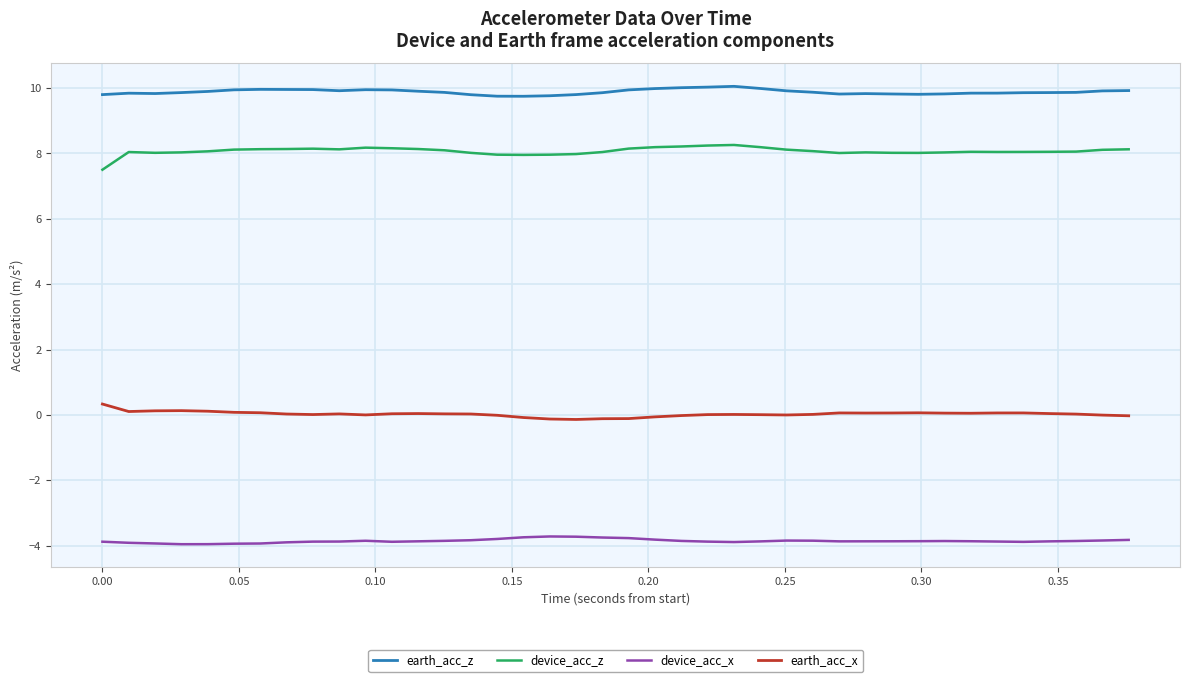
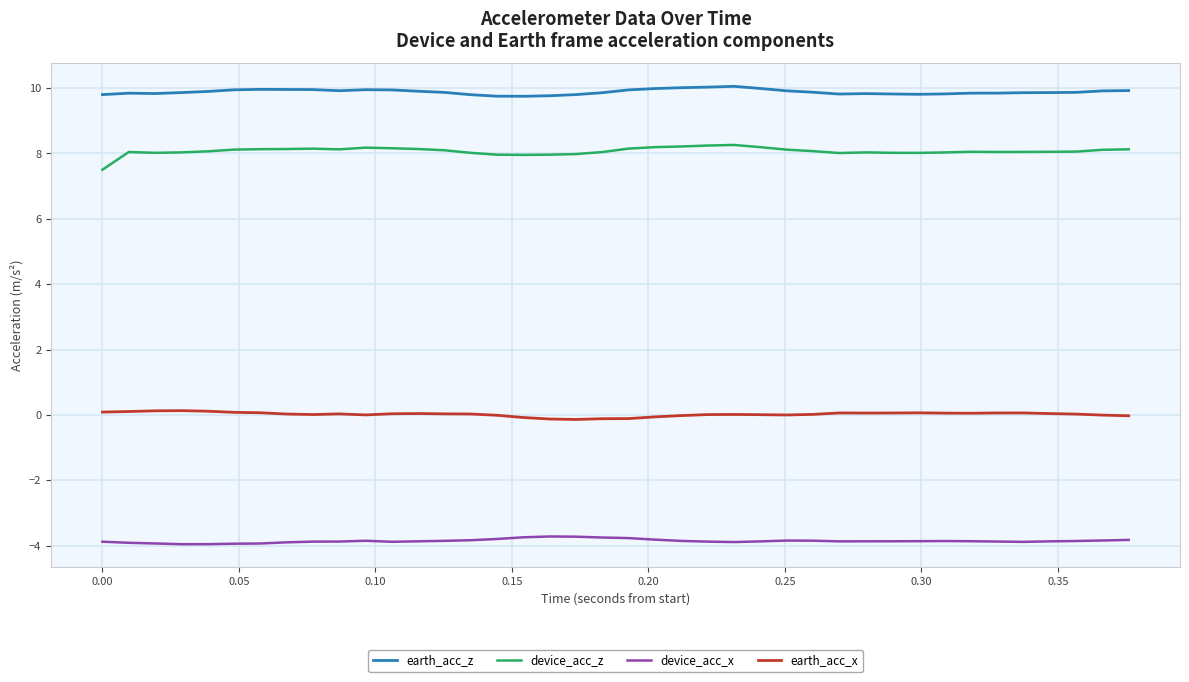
earth_acc_x, 0.00: 0.3 -> 0.1
